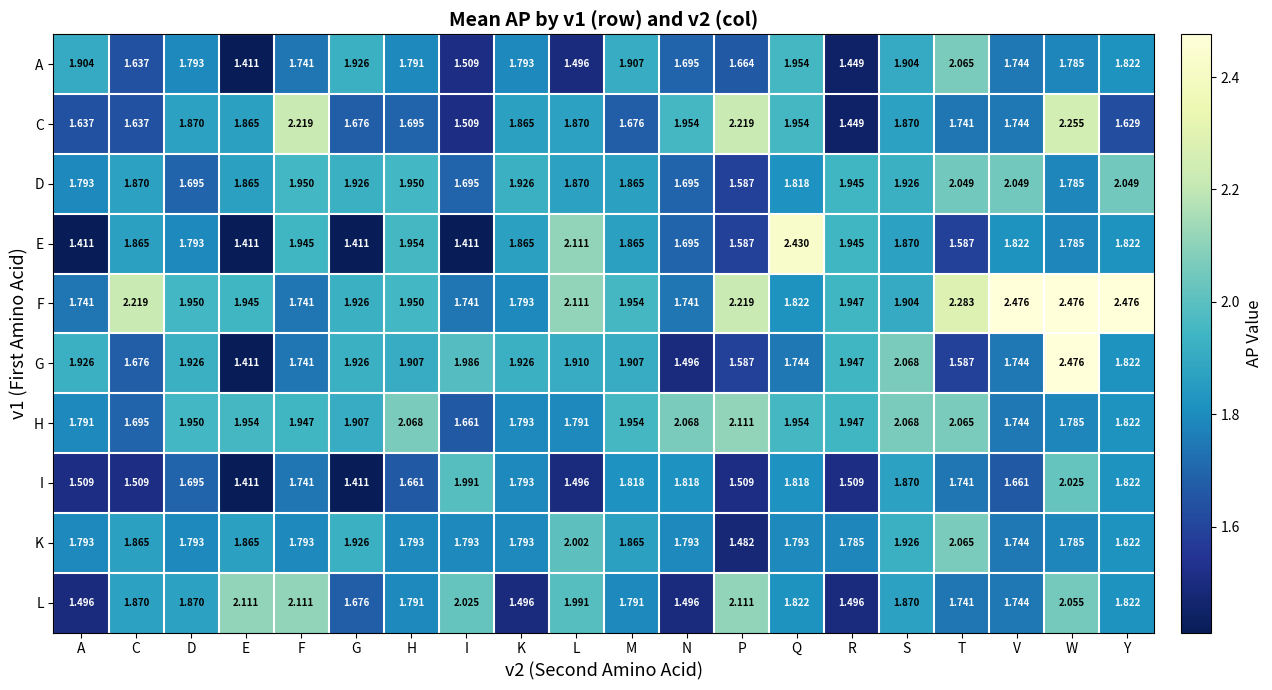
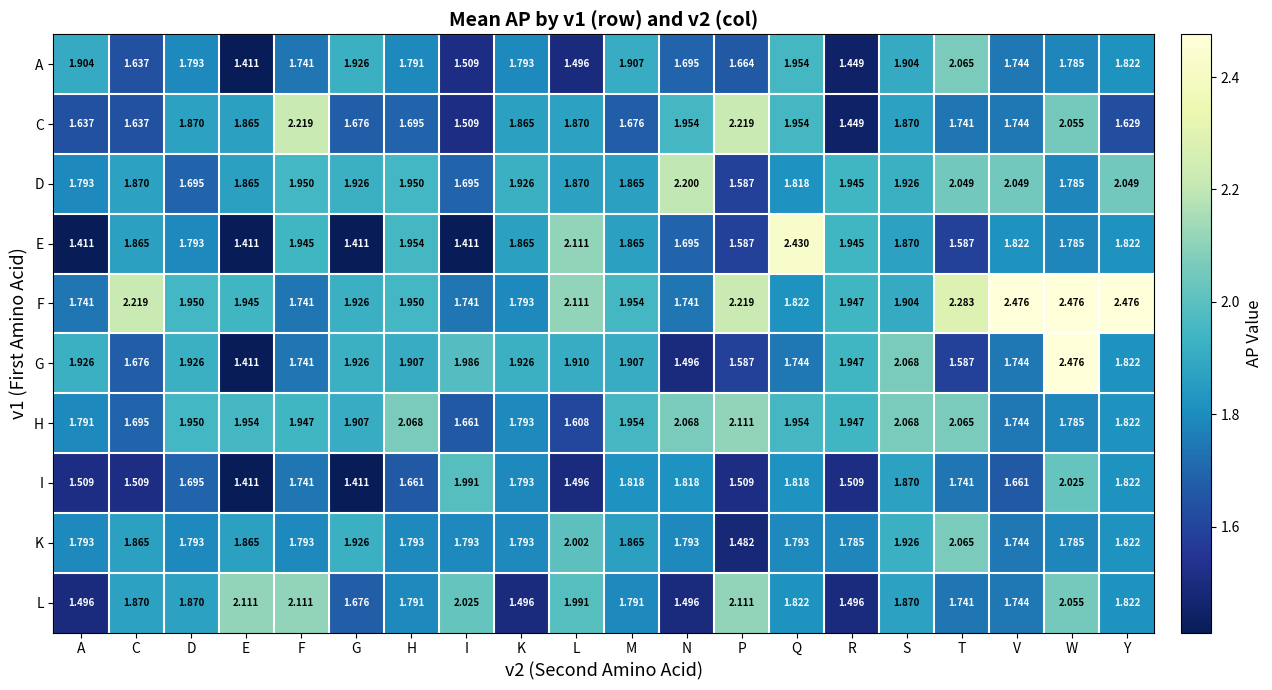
C, W: 2.255 -> 2.055
D, N: 1.695 -> 2.200
H, L: 1.791 -> 1.608
